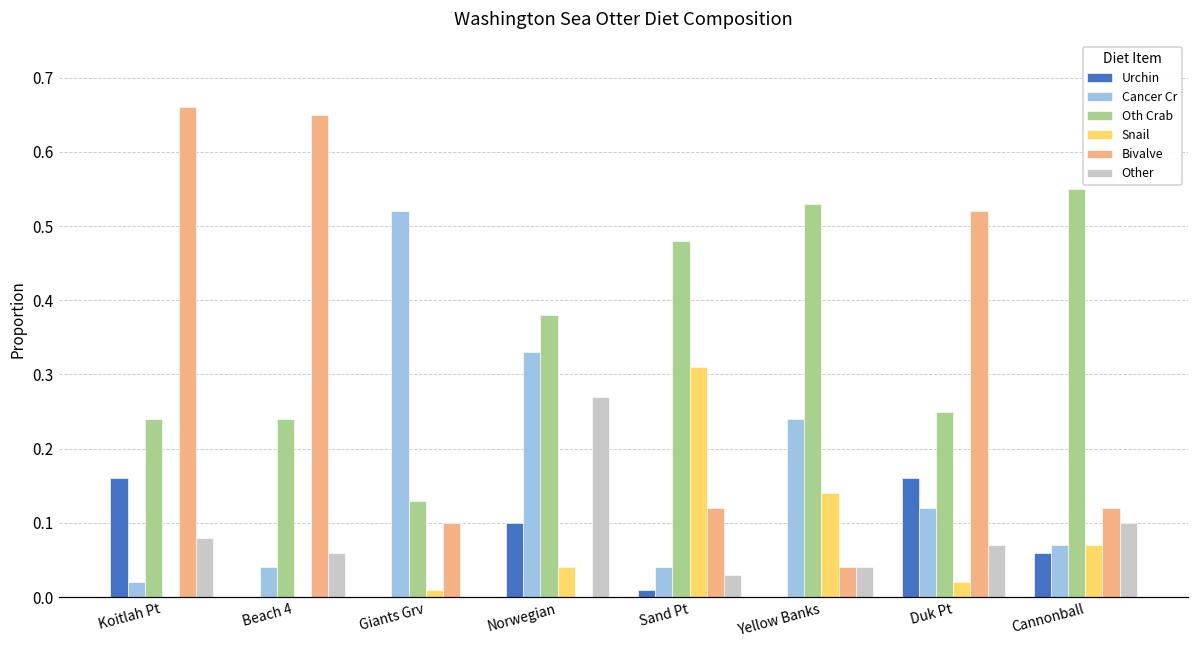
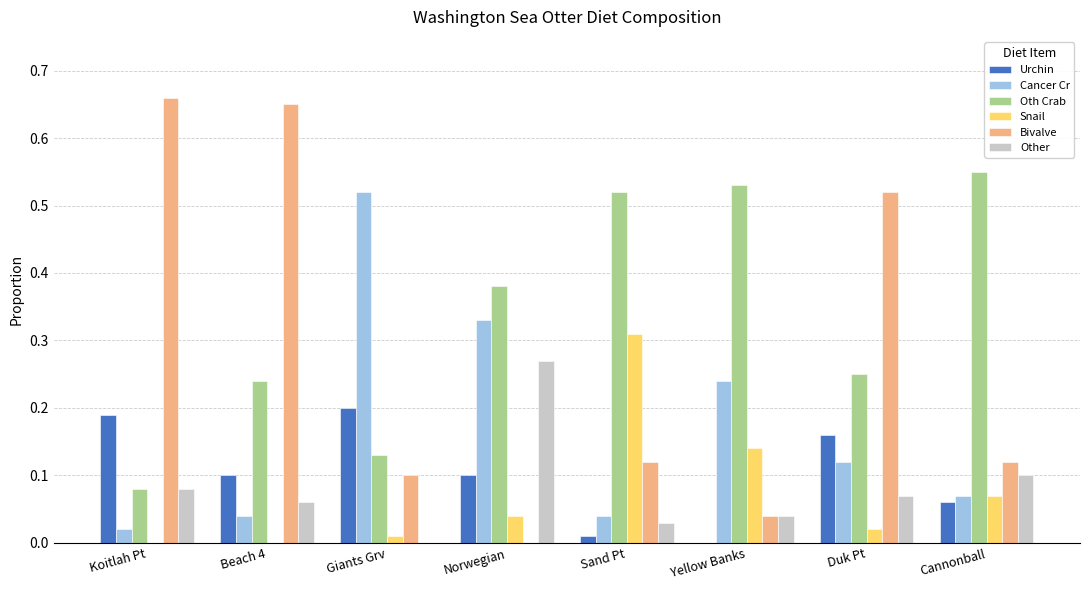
Urchin, Koitlah Pt: 0.16 -> 0.19
Oth Crab, Koitlah Pt: 0.24 -> 0.08
Urchin, Beach 4: 0.0 -> 0.1
Urchin, Giants Grv: 0.0 -> 0.2
Oth Crab, Sand Pt: 0.48 -> 0.52
